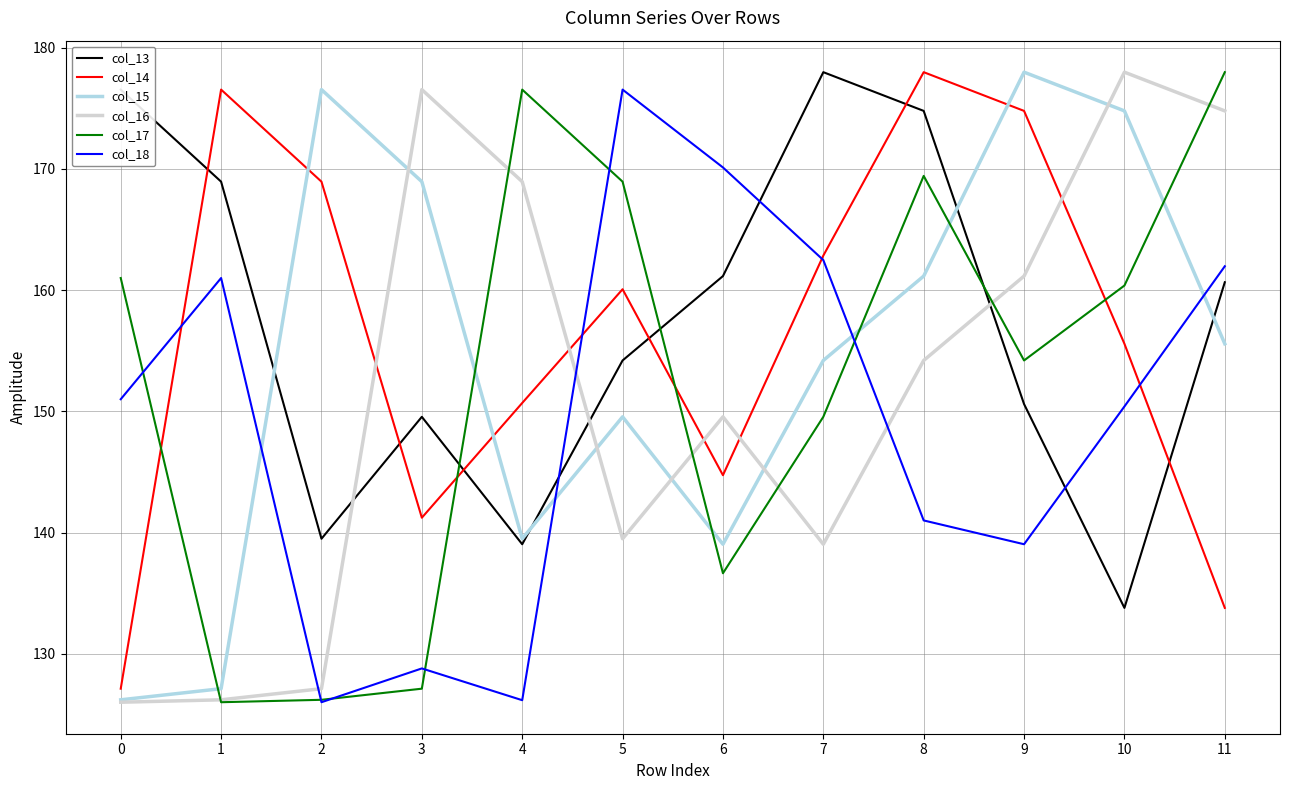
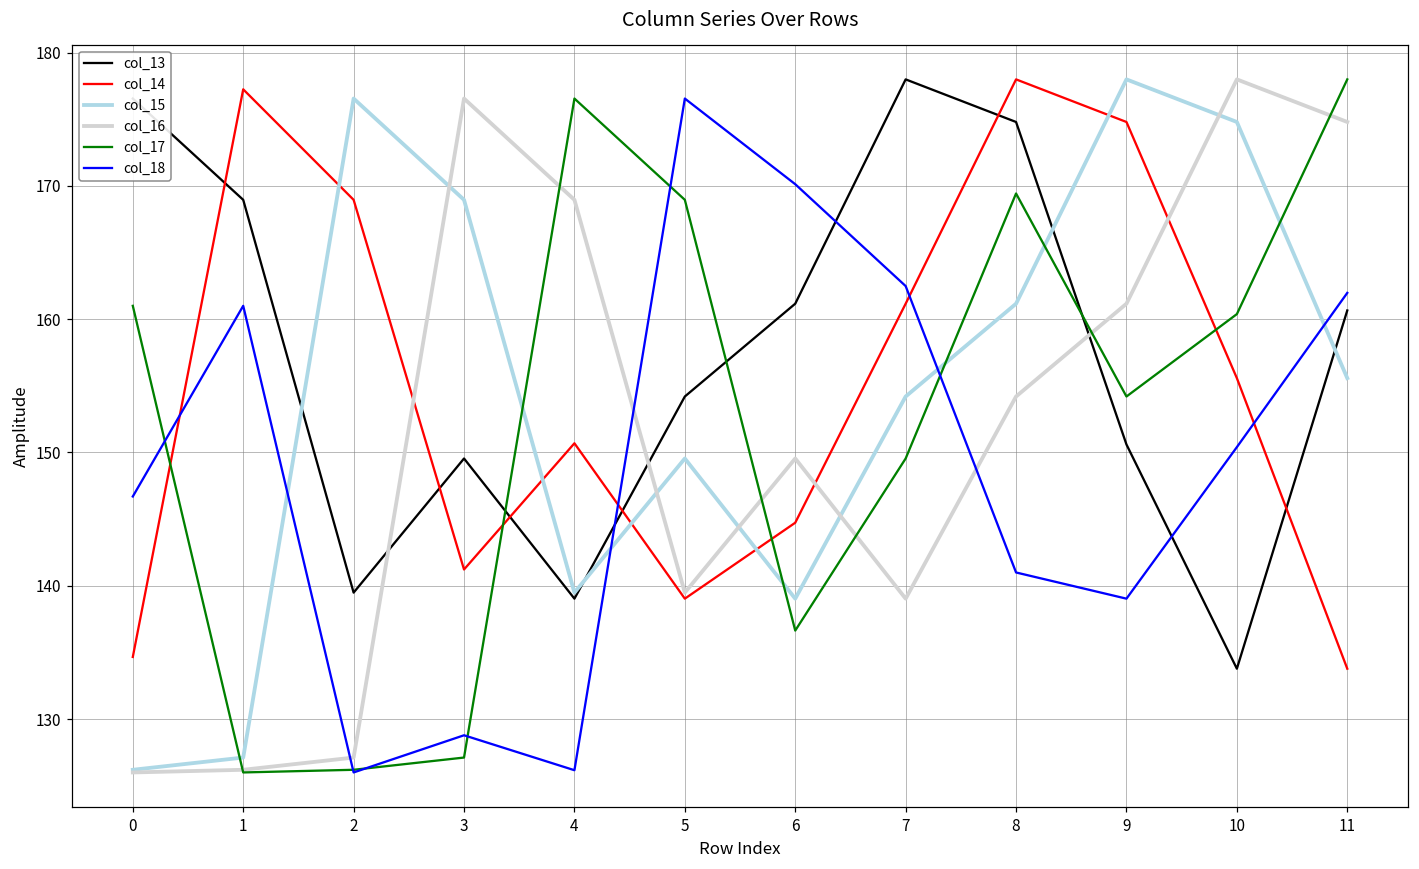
col_14, 0: 127.1 -> 134.7
col_18, 0: 151.0 -> 146.7
col_14, 1: 176.5 -> 177.2
col_14, 5: 160.1 -> 139.0
col_14, 7: 162.9 -> 161.2
